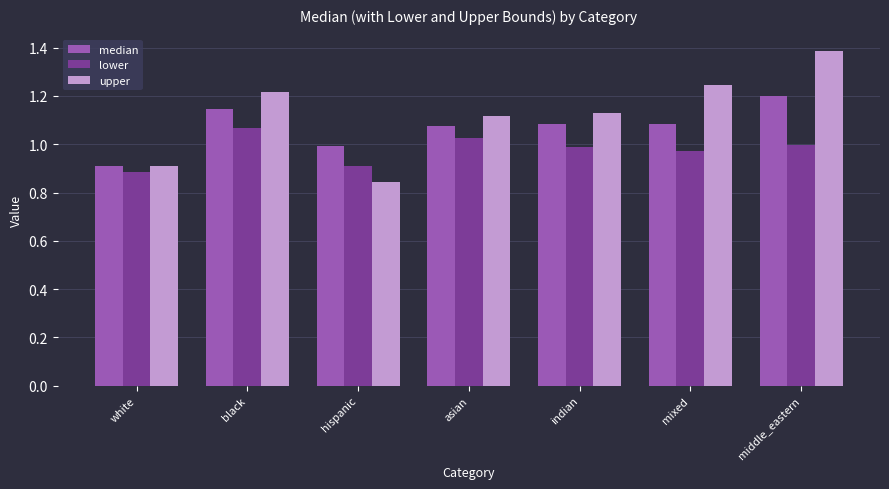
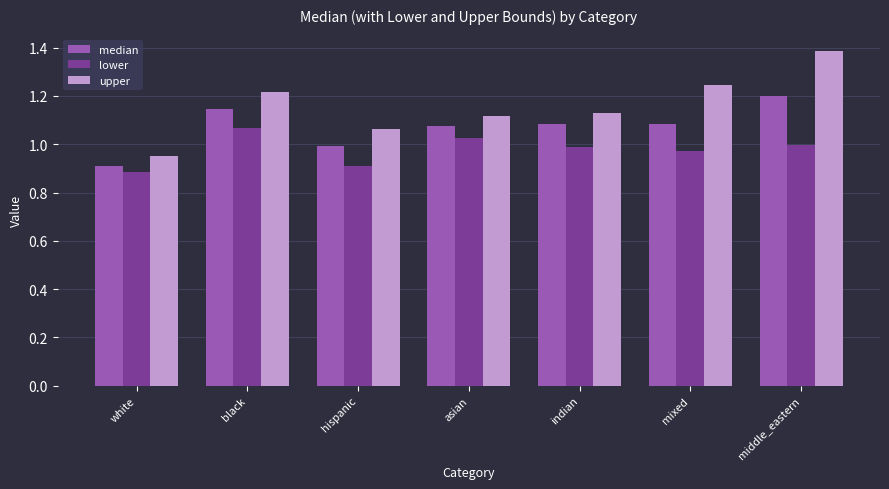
upper, white: 0.91 -> 0.95
upper, hispanic: 0.84 -> 1.06
